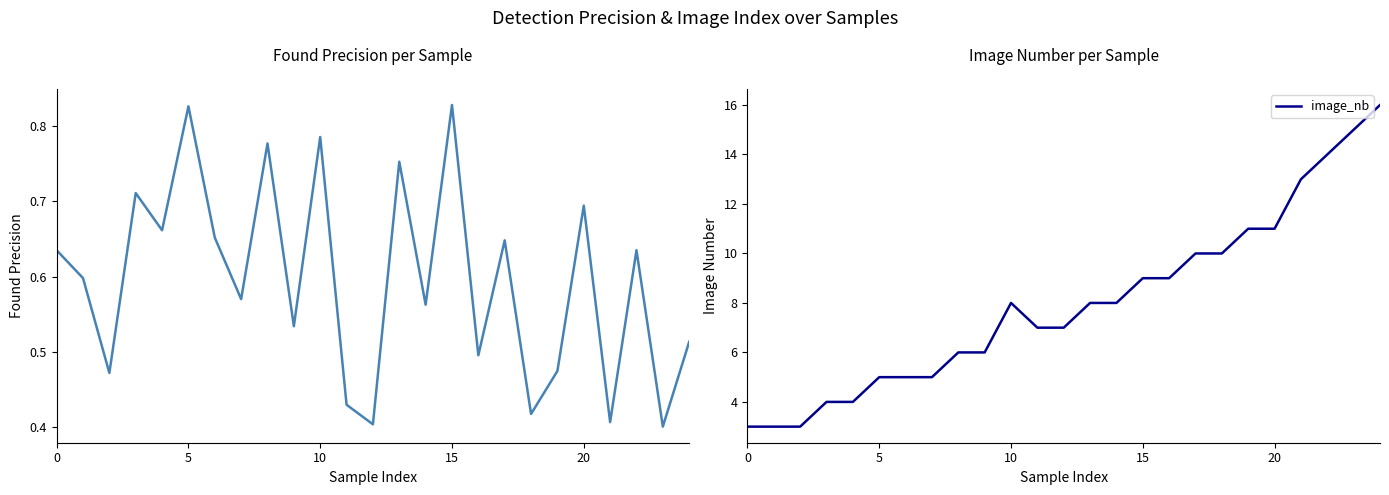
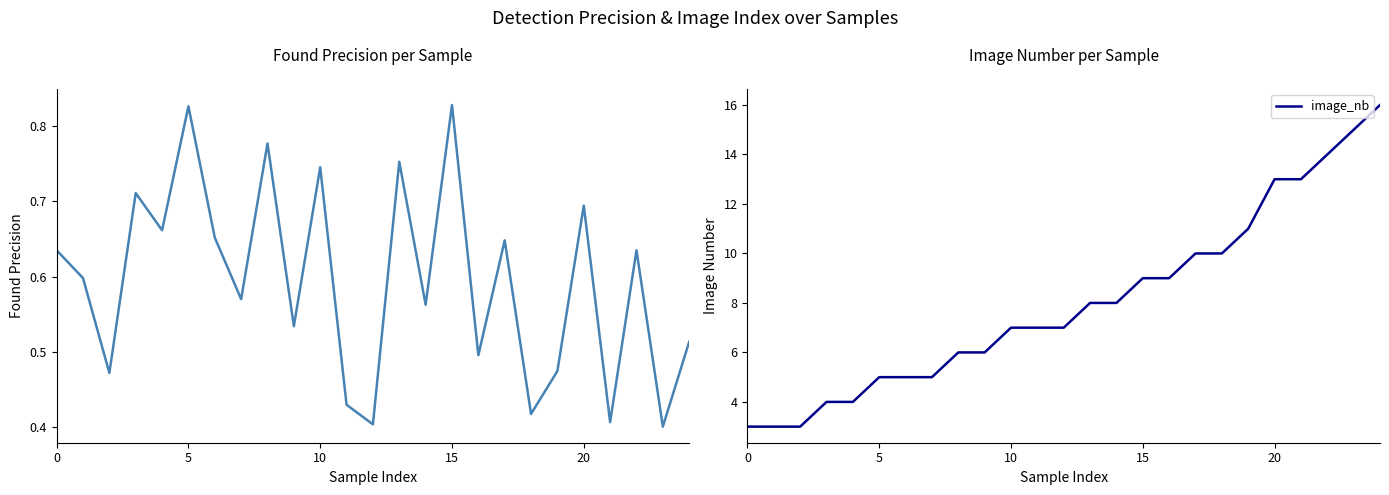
Found Precision per Sample, 10: 0.79 -> 0.75
Image Number per Sample, 10: 8 -> 7
Image Number per Sample, 20: 11 -> 13
